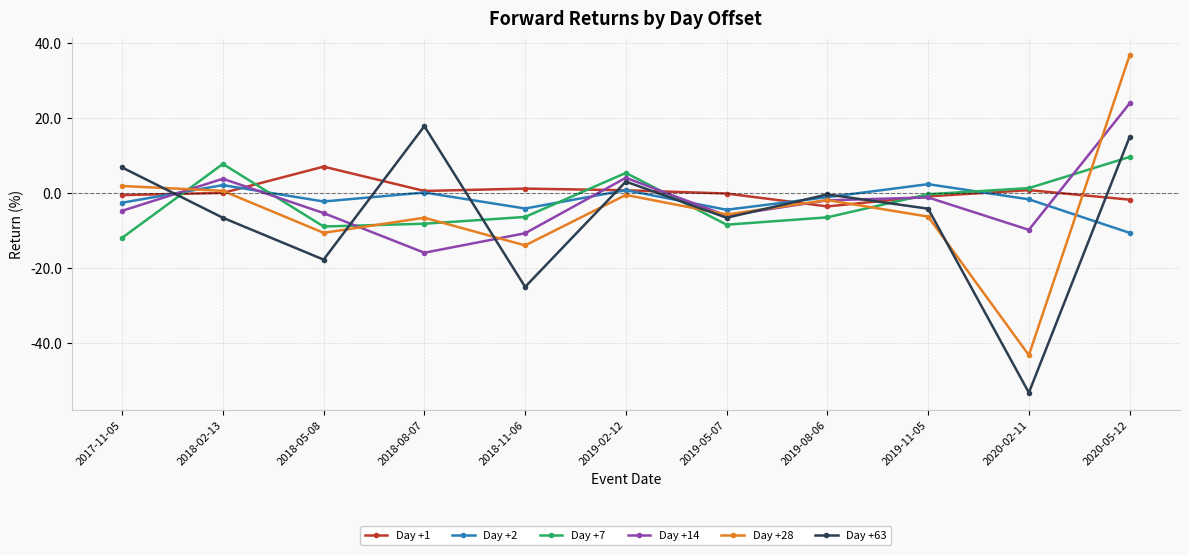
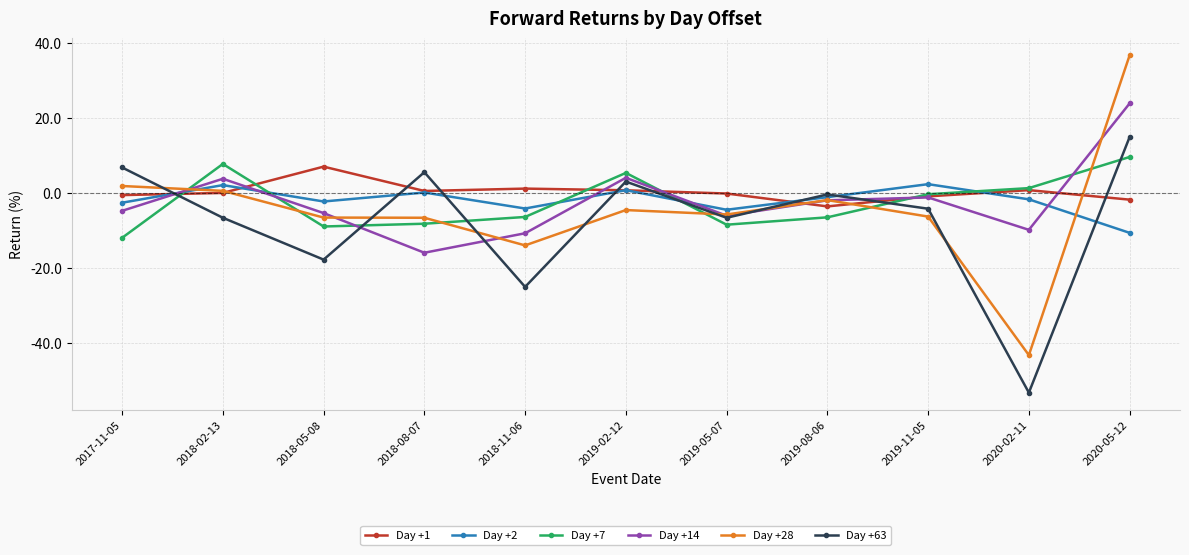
Day +28, 2018-05-08: -11 -> -7
Day +63, 2018-08-07: 18 -> 6
Day +28, 2019-02-12: -1 -> -5
